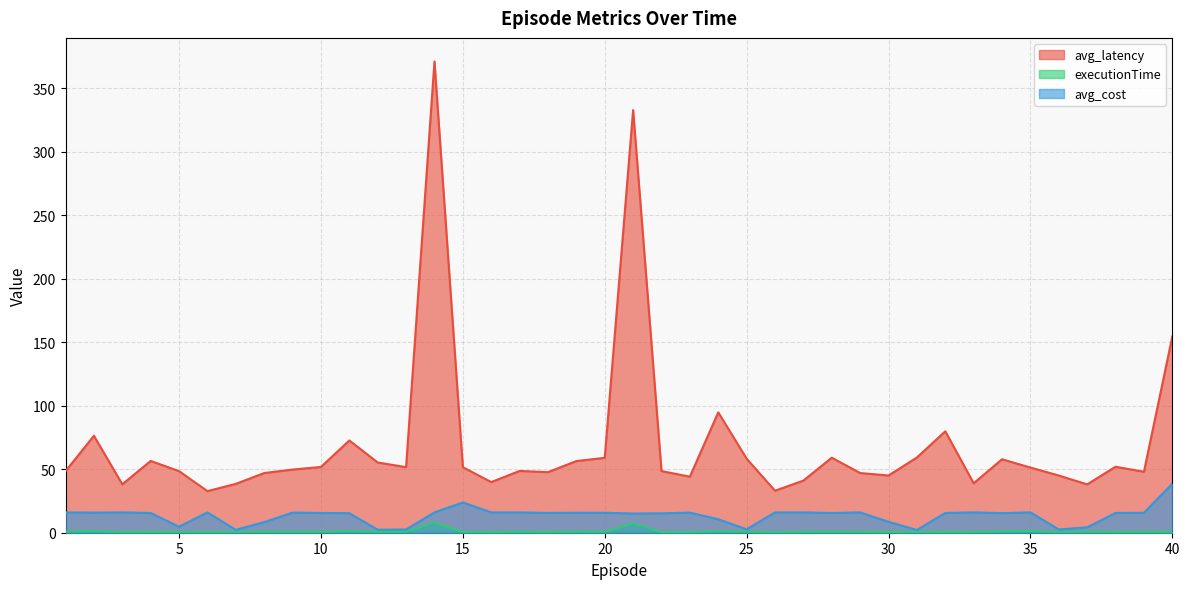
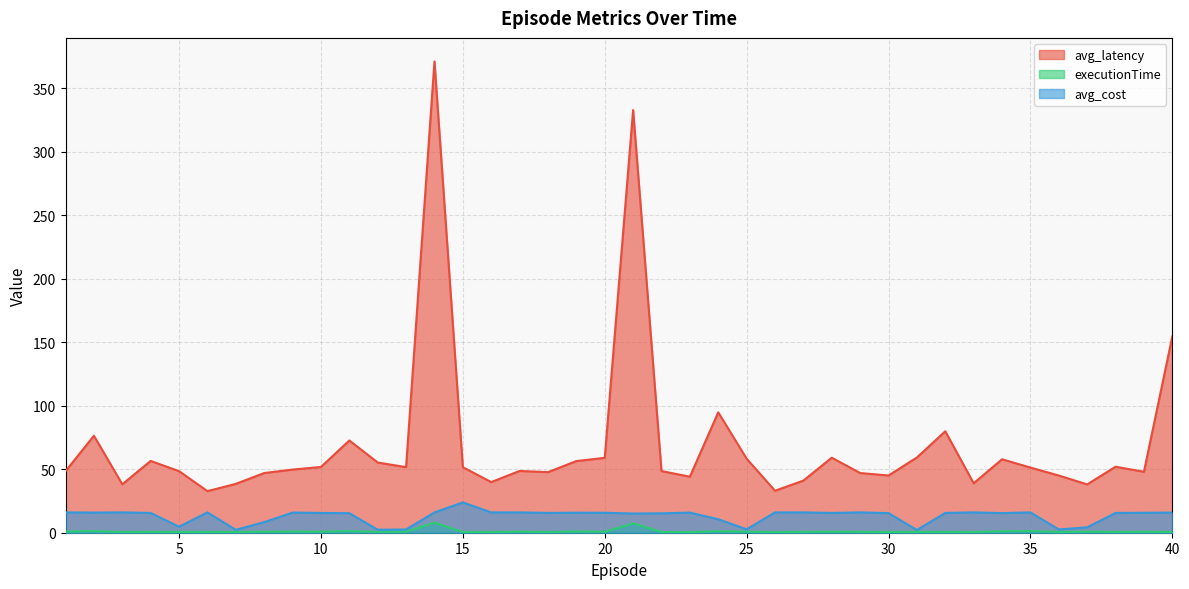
avg_cost, 30: 9 -> 15
avg_cost, 40: 39 -> 16
